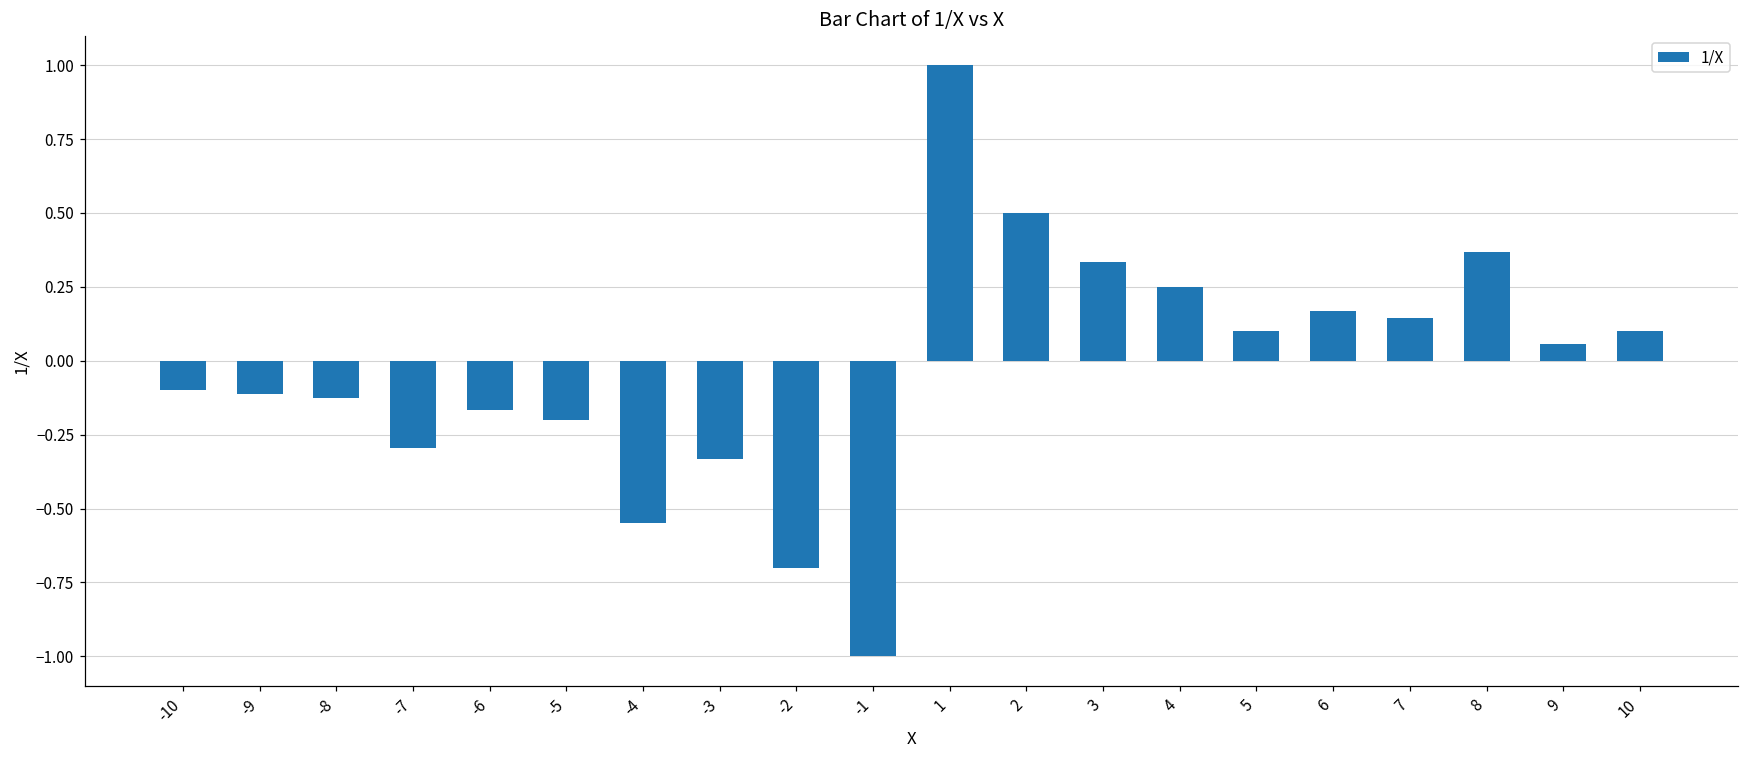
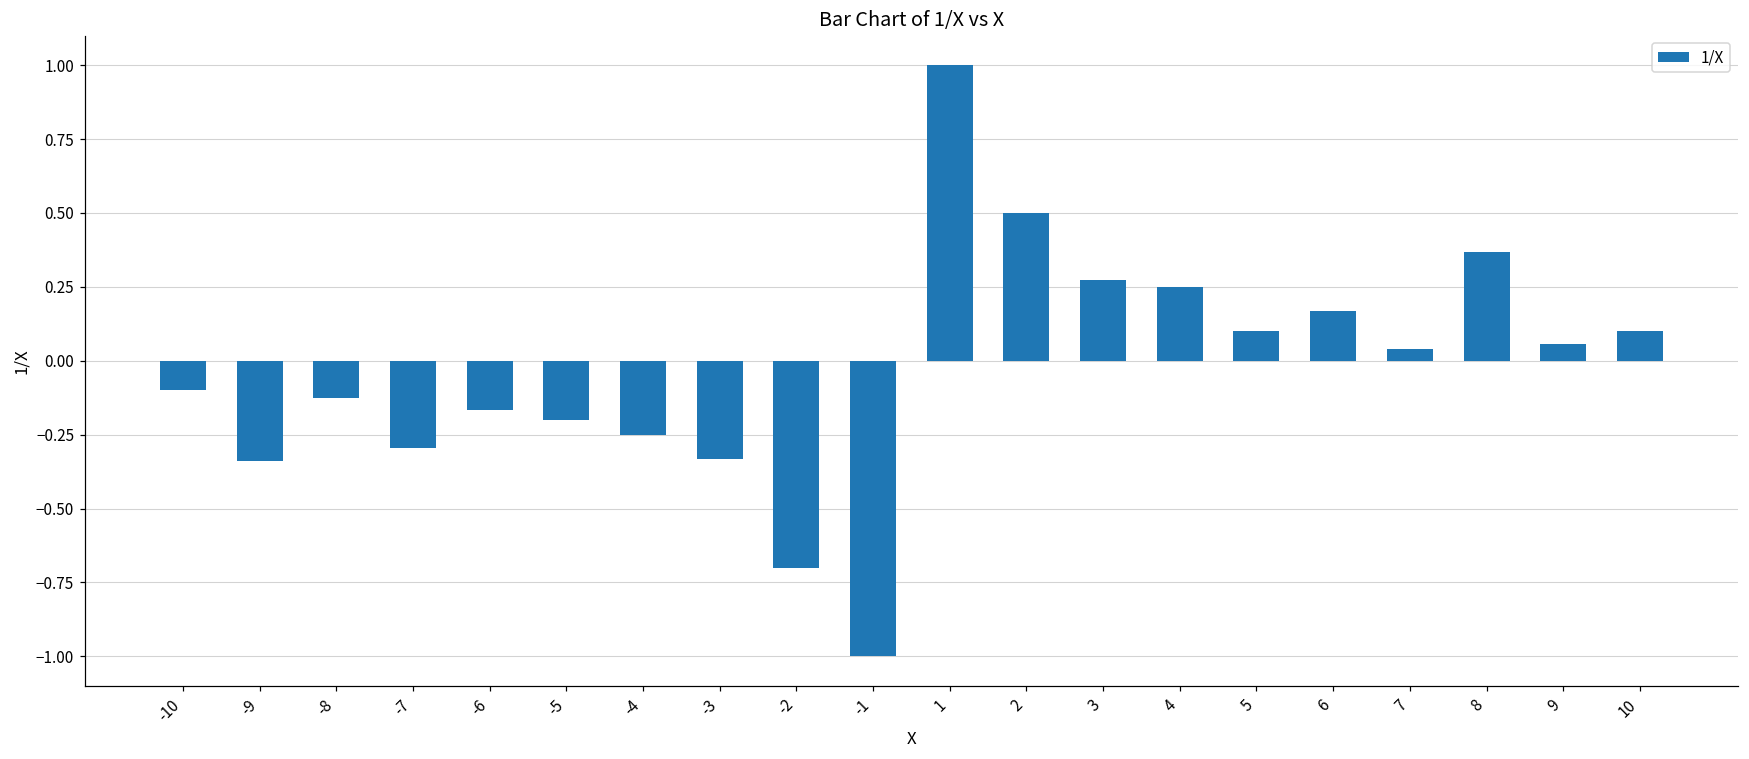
-9: -0.11 -> -0.34
-4: -0.55 -> -0.25
3: 0.33 -> 0.27
7: 0.14 -> 0.04
